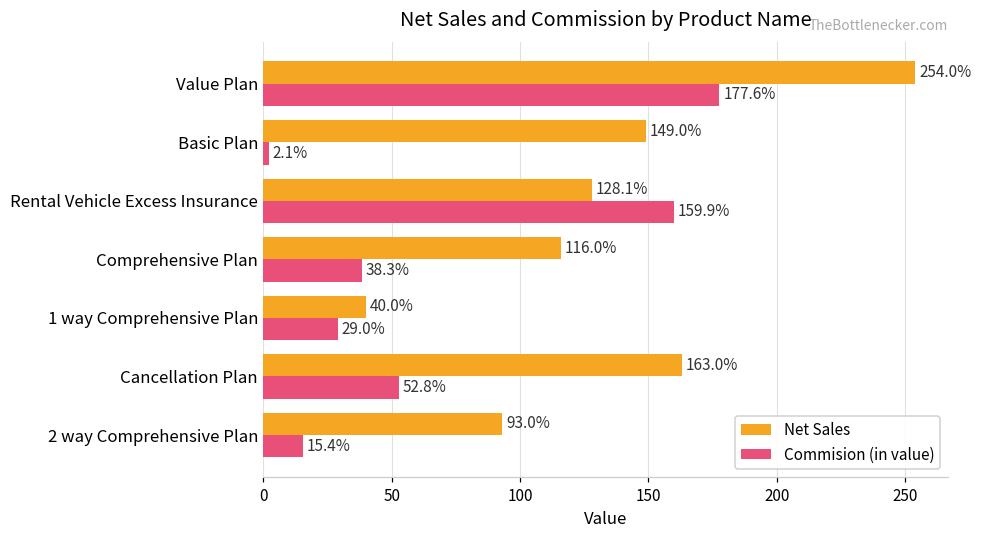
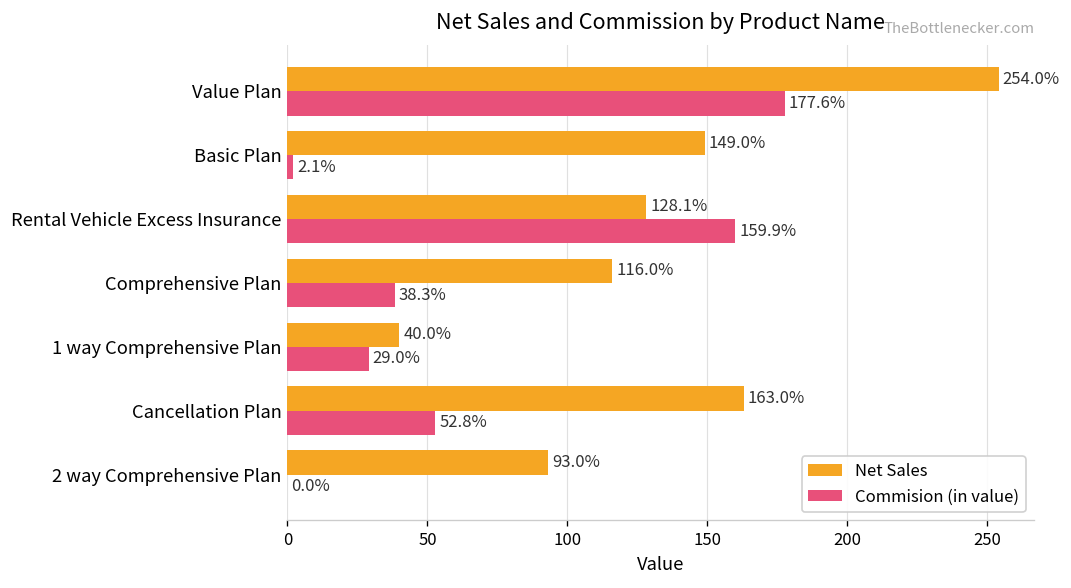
Commision (in value), 2 way Comprehensive Plan: 15.4% -> 0.0%
